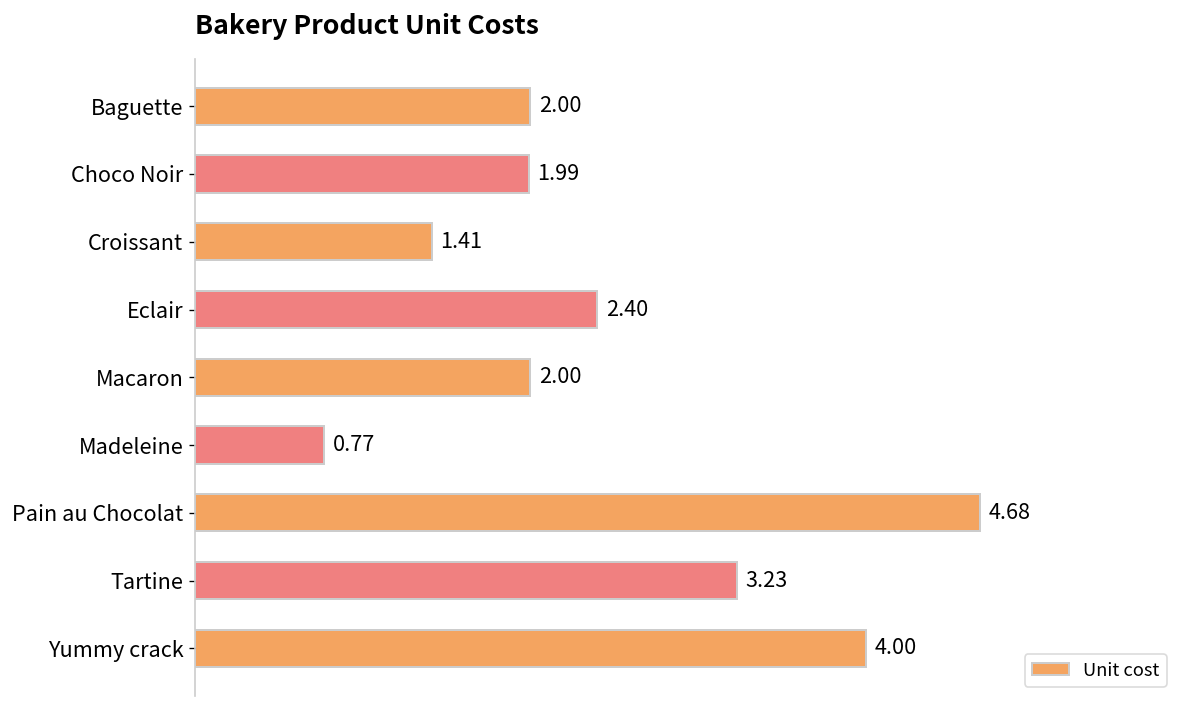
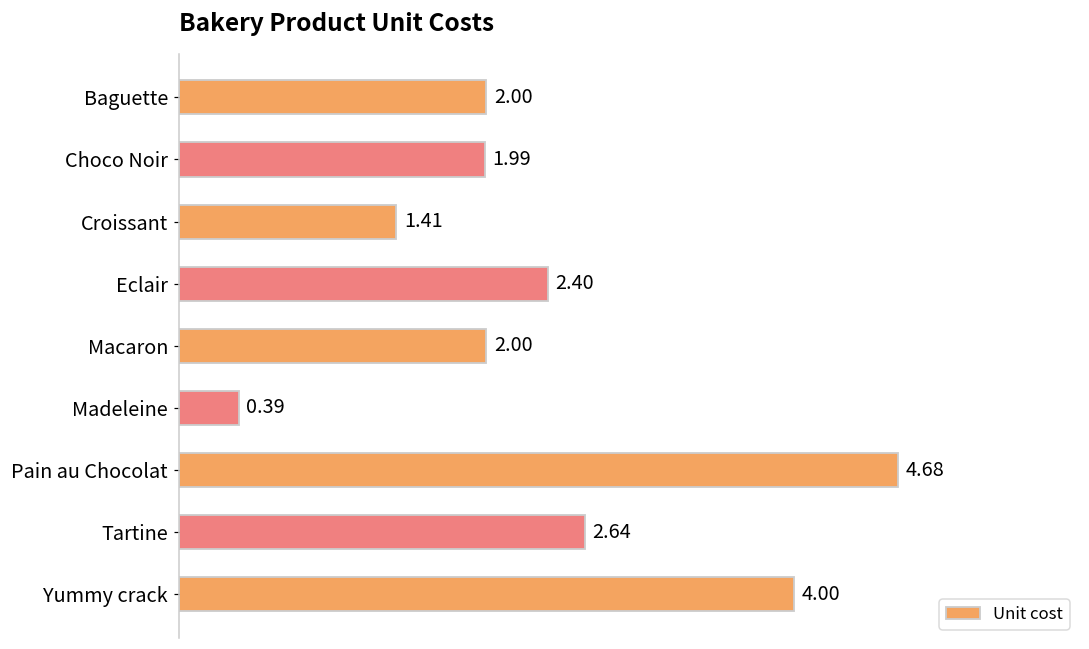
Madeleine: 0.77 -> 0.39
Tartine: 3.23 -> 2.64
